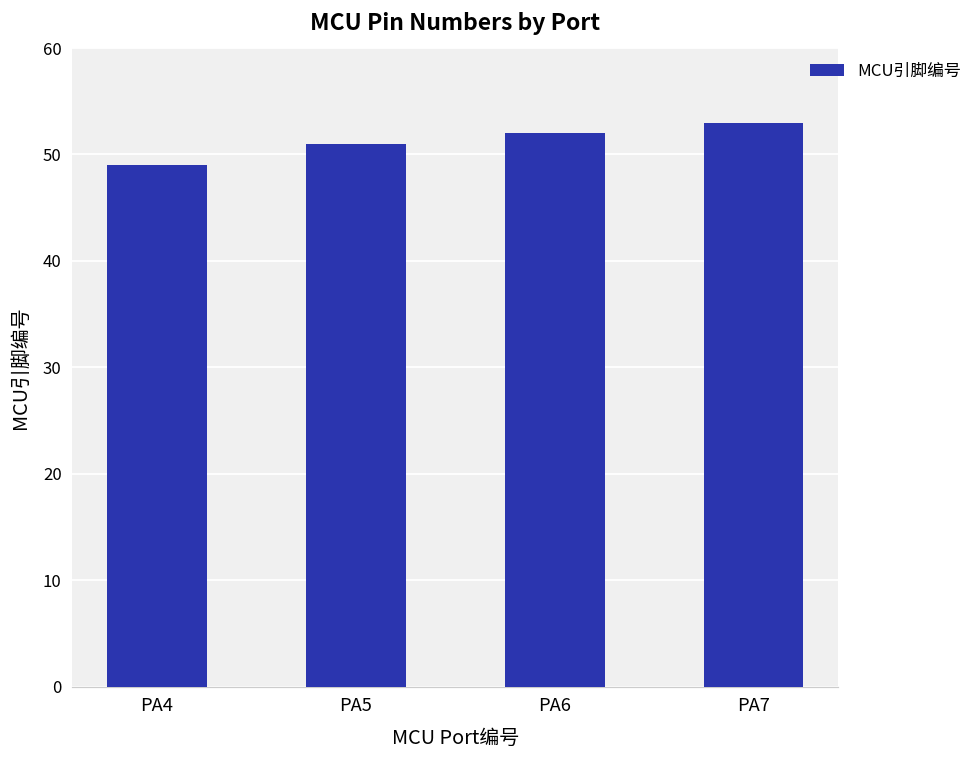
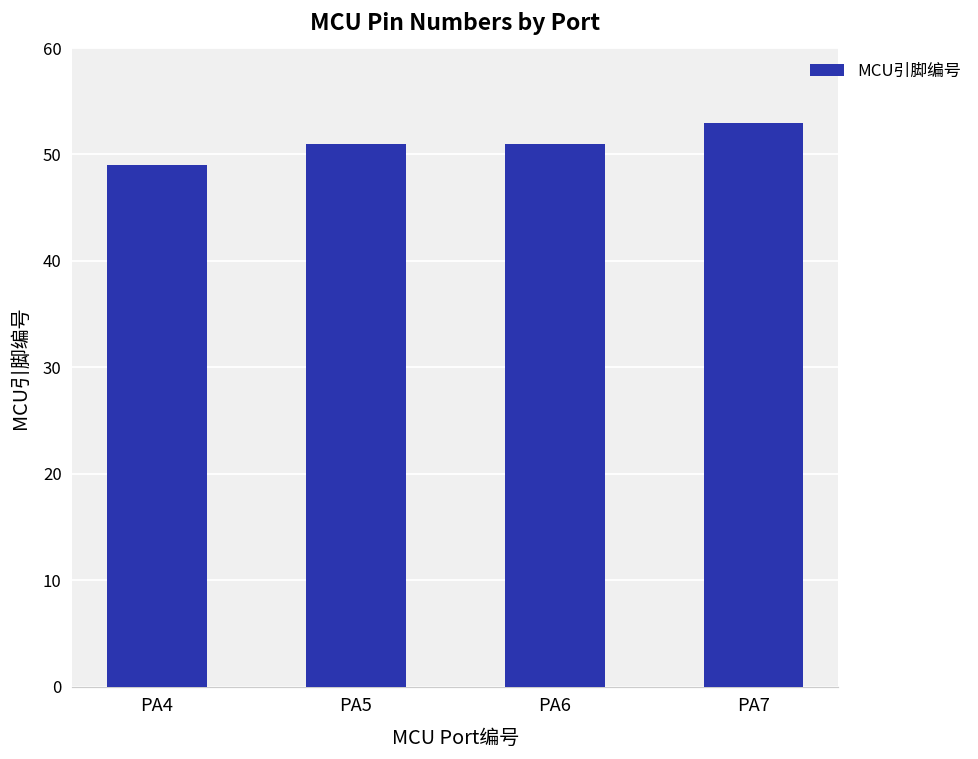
PA6: 52 -> 51
